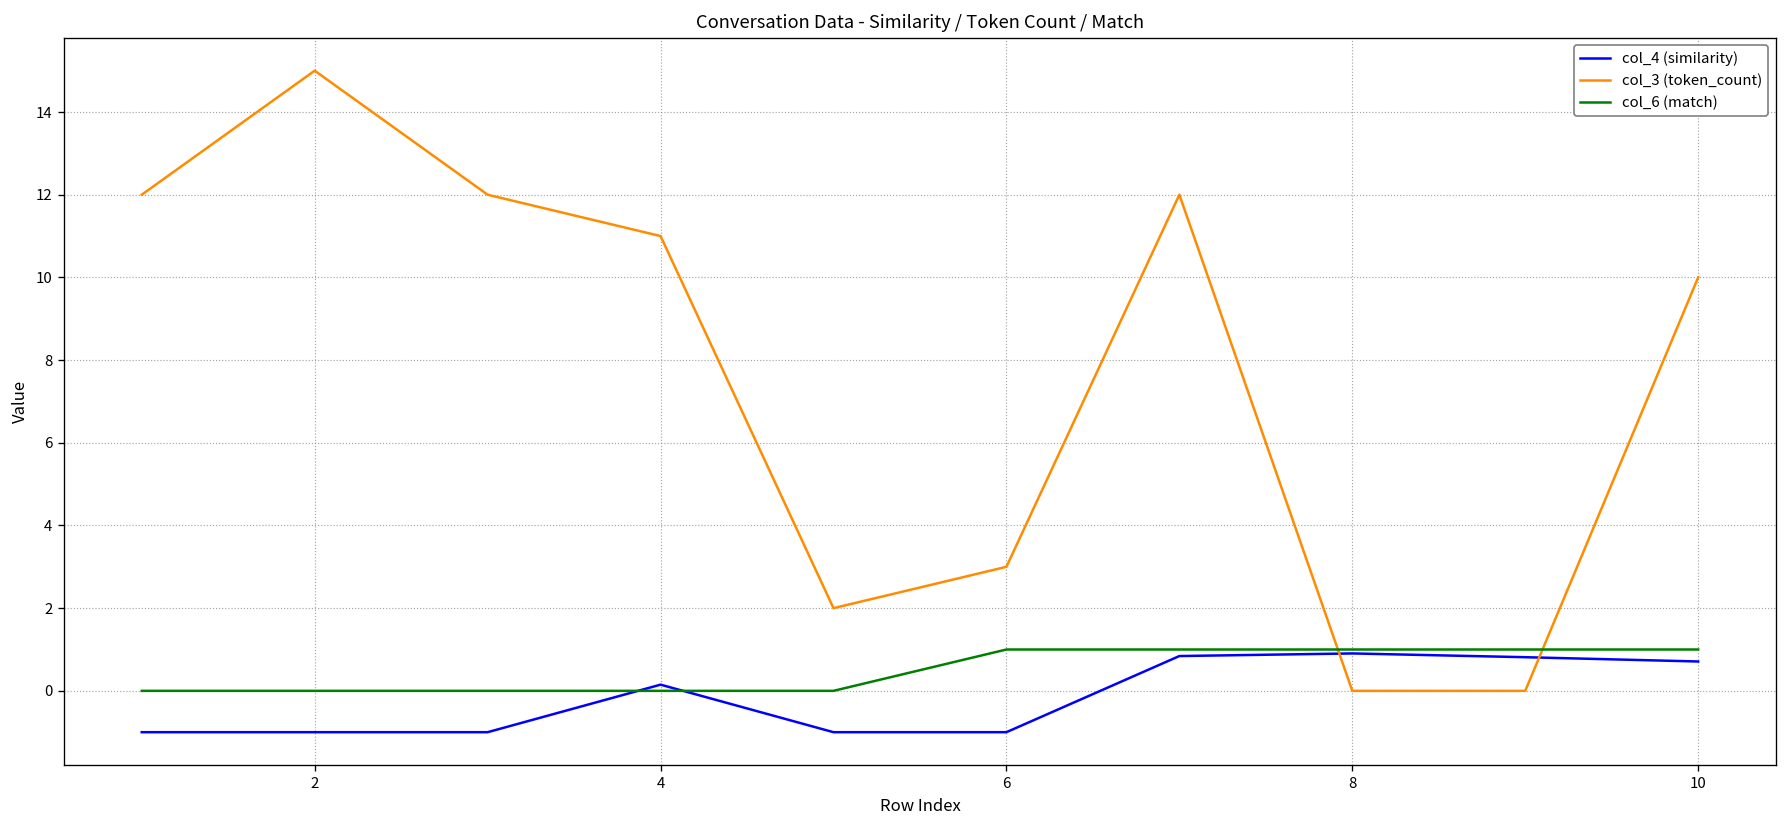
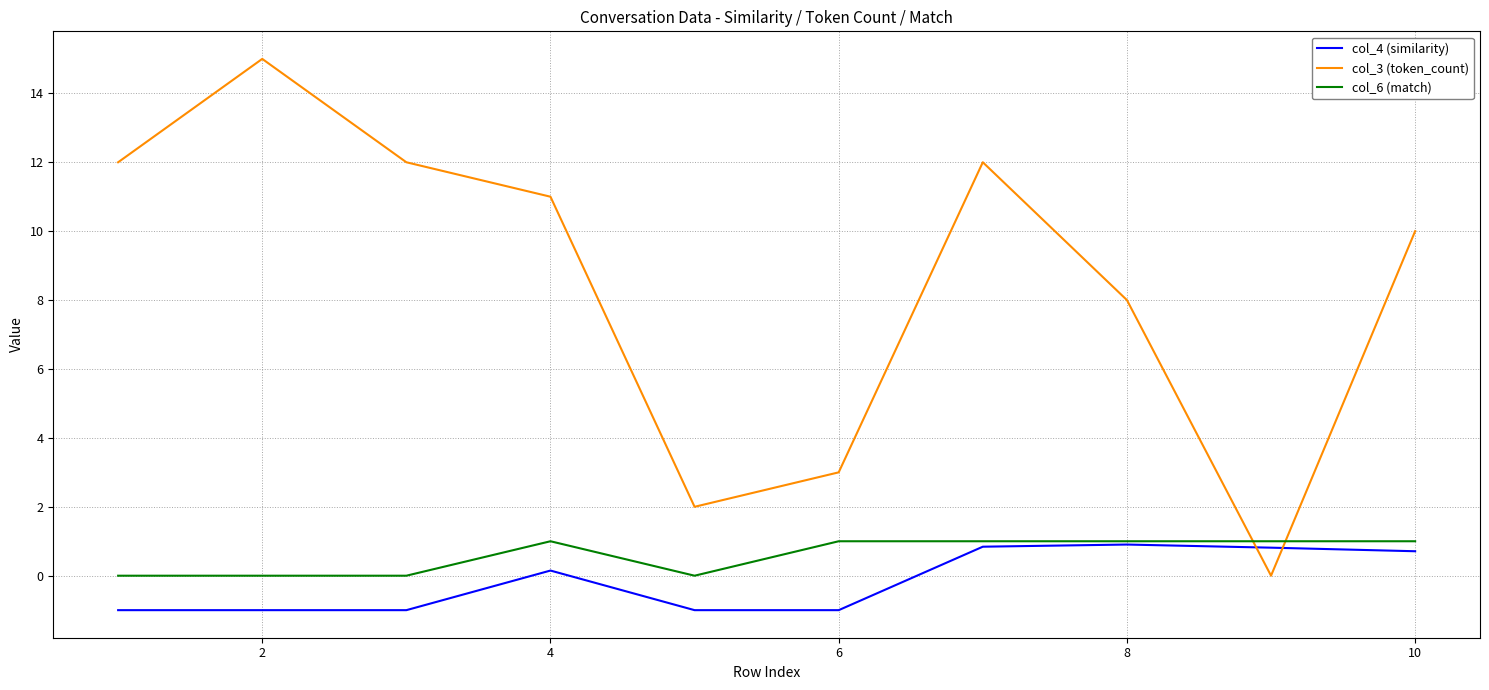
col_6 (match), 4: 0 -> 1
col_3 (token_count), 8: 0 -> 8
